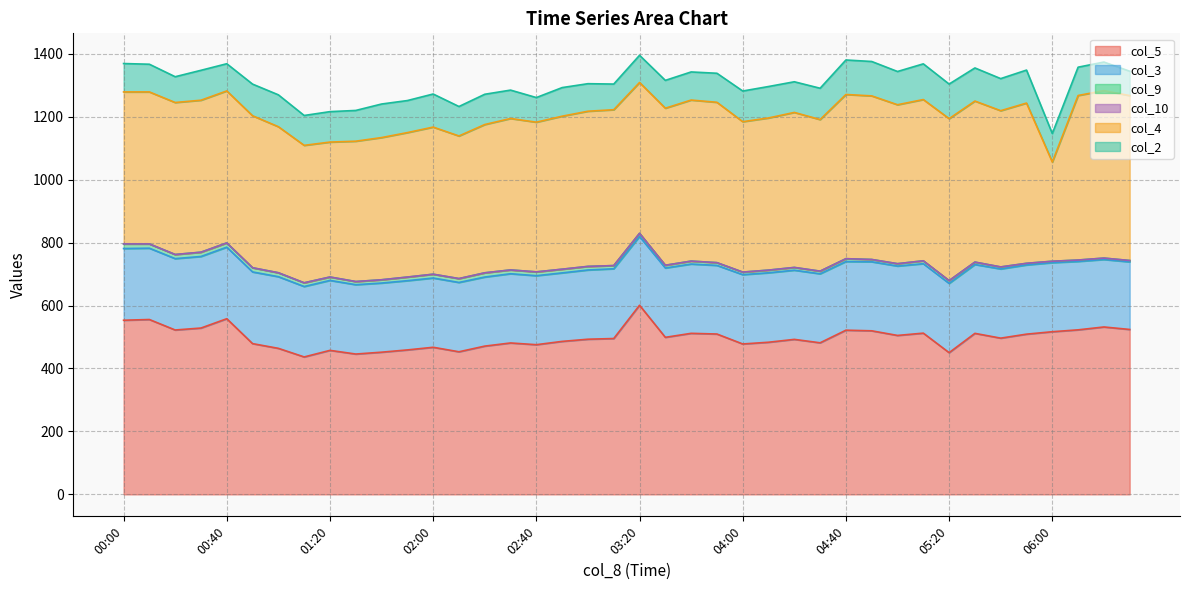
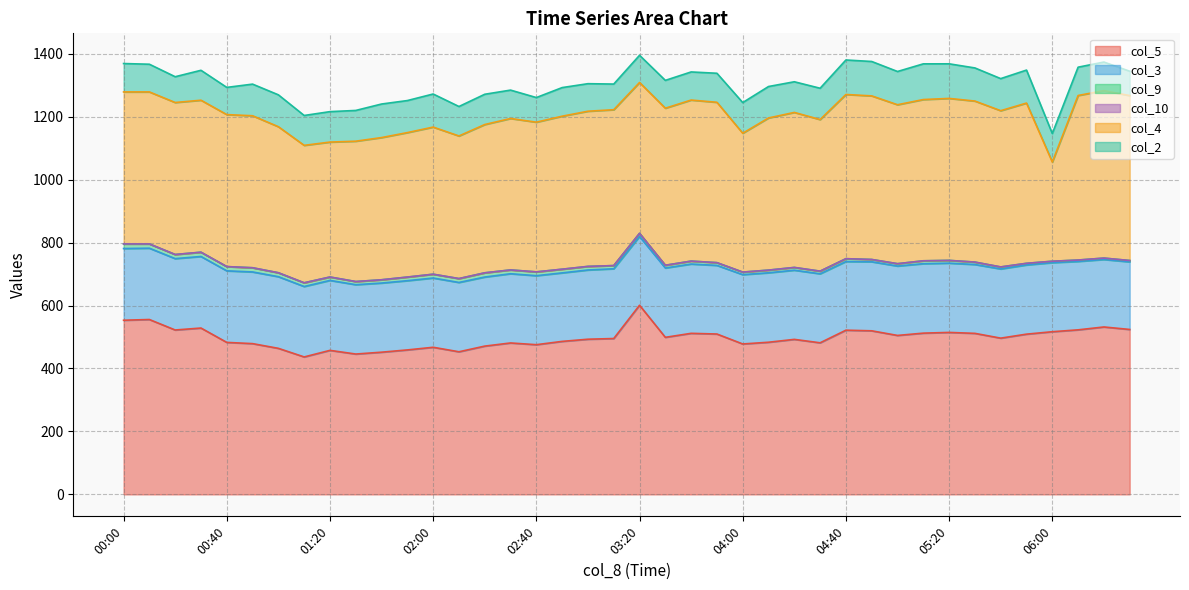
col_5, 00:40: 560 -> 480
col_4, 04:00: 480 -> 440
col_5, 05:20: 450 -> 510
